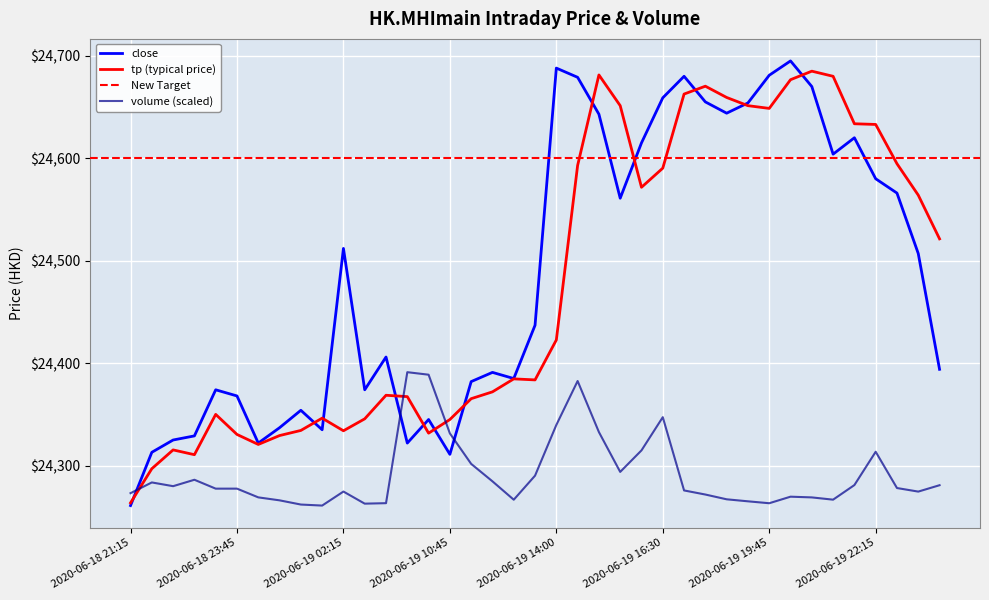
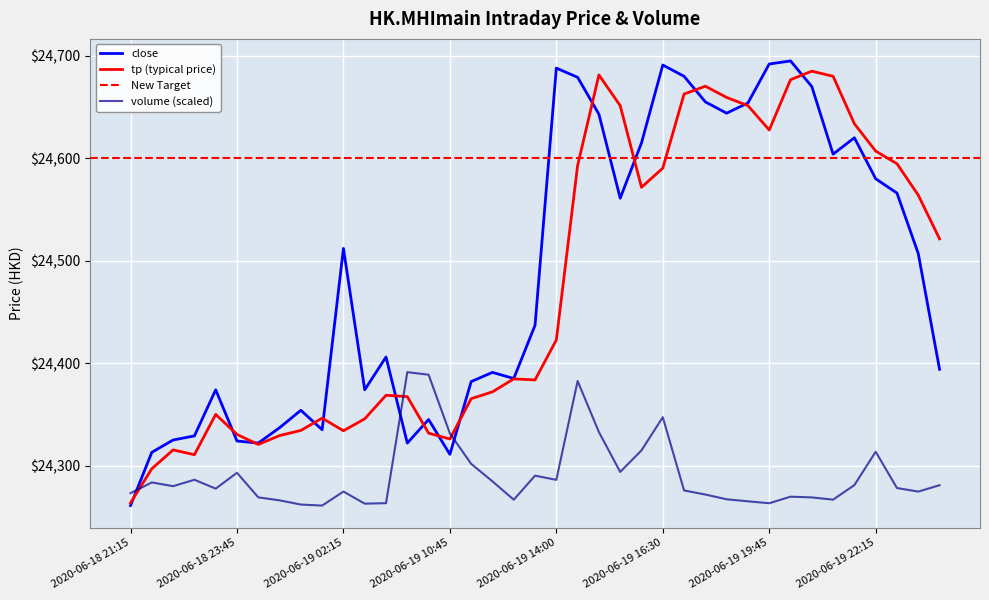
close, 2020-06-18 23:45: $24,368 -> $24,324
volume (scaled), 2020-06-18 23:45: $24,278 -> $24,293
tp (typical price), 2020-06-19 10:45: $24,345 -> $24,326
volume (scaled), 2020-06-19 14:00: $24,340 -> $24,286
close, 2020-06-19 16:30: $24,659 -> $24,691
close, 2020-06-19 19:45: $24,681 -> $24,692
tp (typical price), 2020-06-19 19:45: $24,649 -> $24,628
tp (typical price), 2020-06-19 22:15: $24,633 -> $24,607
